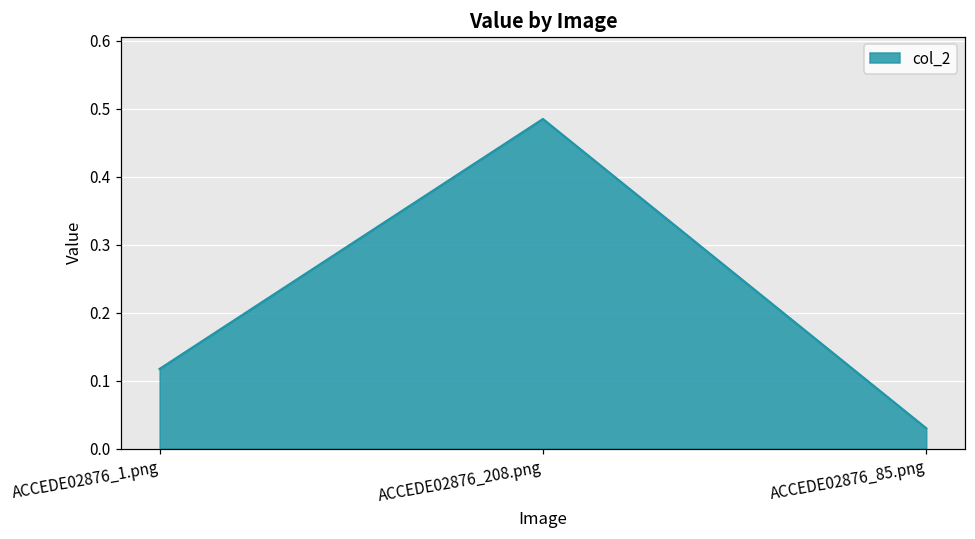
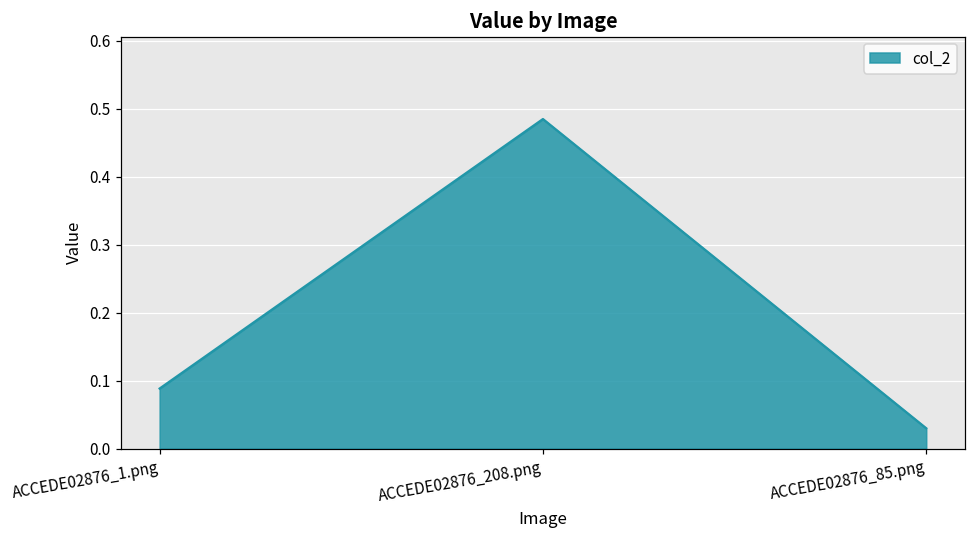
ACCEDE02876_1.png: 0.12 -> 0.09
